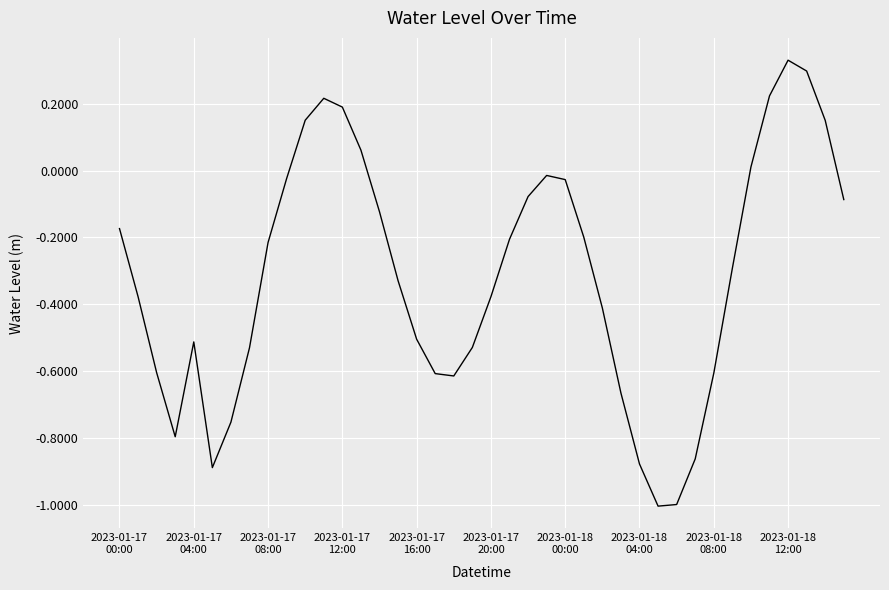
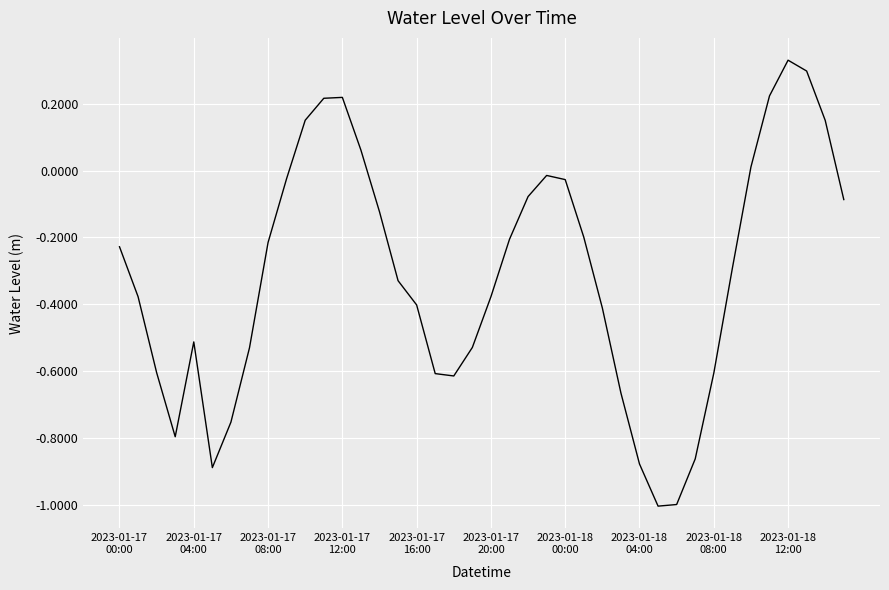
2023-01-17 00:00: -0.17 -> -0.23
2023-01-17 12:00: 0.19 -> 0.22
2023-01-17 16:00: -0.50 -> -0.40
